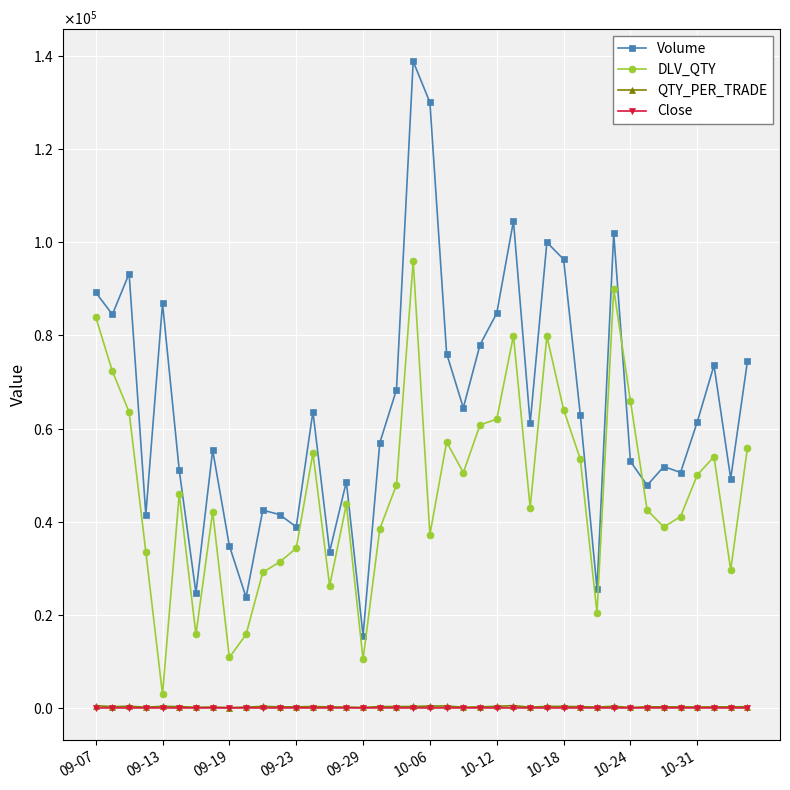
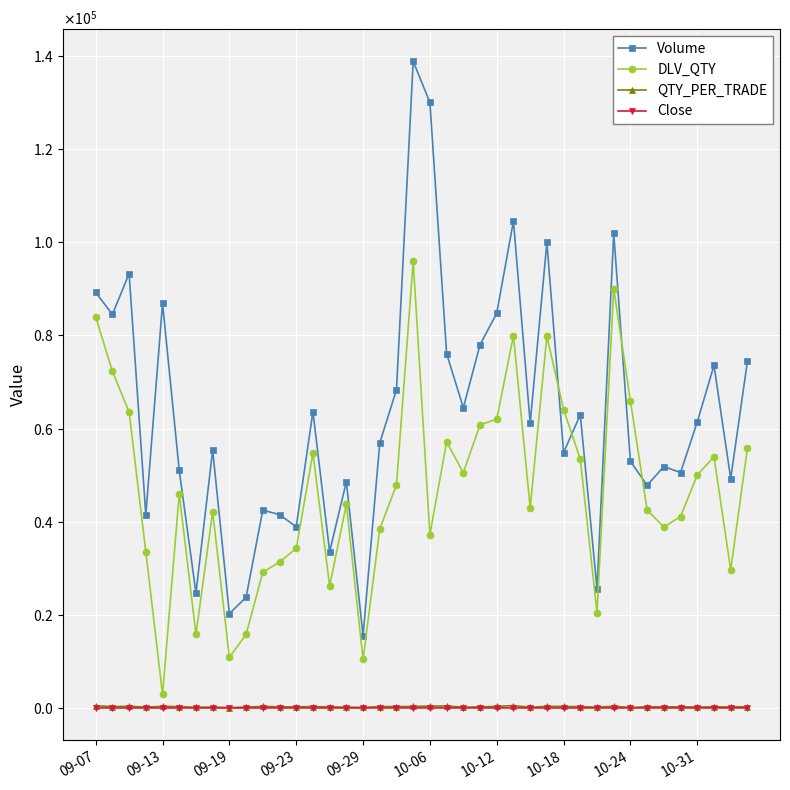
Volume, 09-19: 35000 -> 20000
Volume, 10-18: 96000 -> 55000
